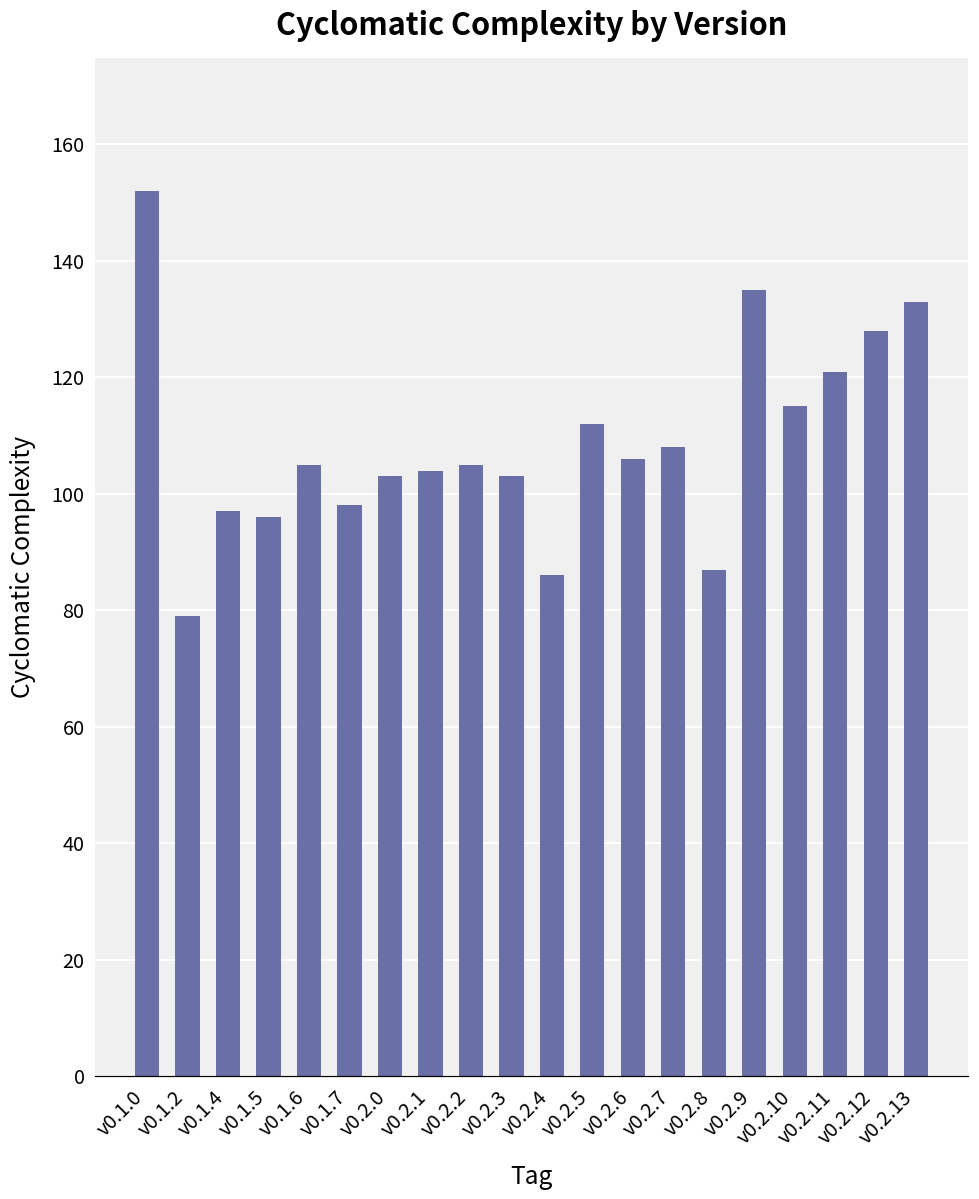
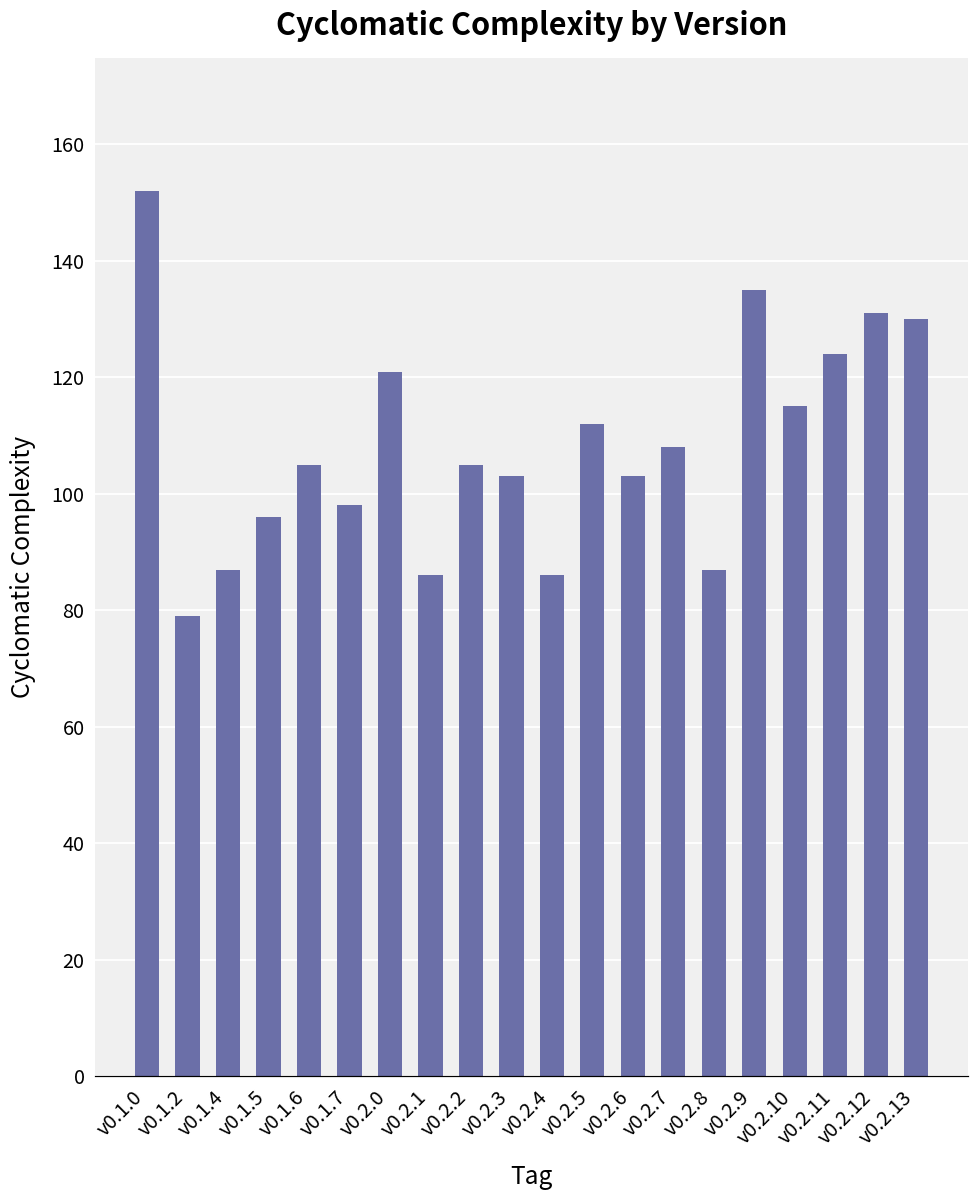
v0.1.4: 97 -> 87
v0.2.0: 103 -> 121
v0.2.1: 104 -> 86
v0.2.6: 106 -> 103
v0.2.11: 121 -> 124
v0.2.12: 128 -> 131
v0.2.13: 133 -> 130
